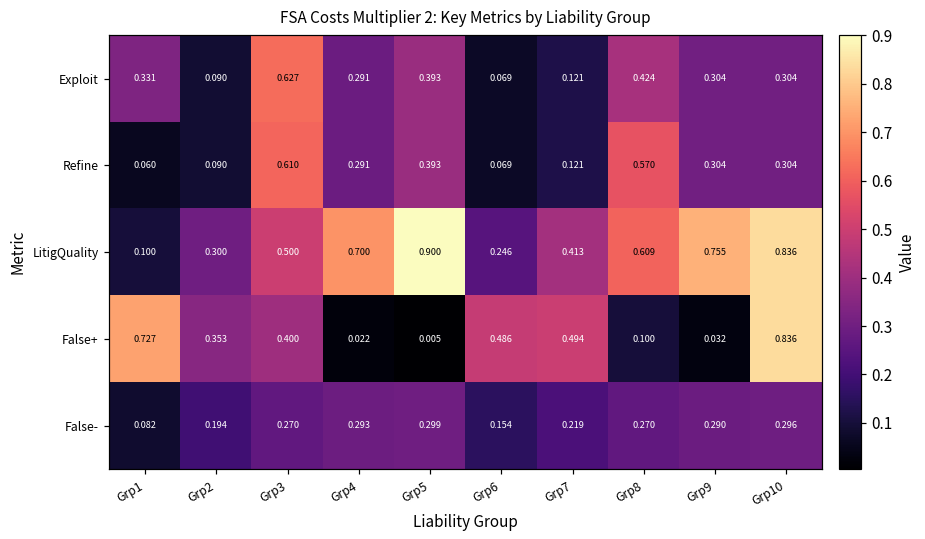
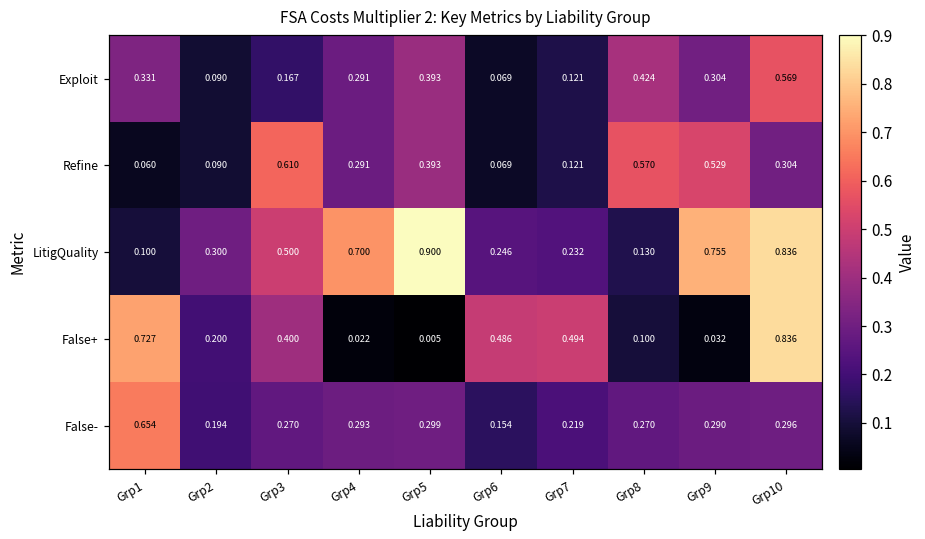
Exploit, Grp3: 0.627 -> 0.167
Exploit, Grp10: 0.304 -> 0.569
Refine, Grp9: 0.304 -> 0.529
LitigQuality, Grp7: 0.413 -> 0.232
LitigQuality, Grp8: 0.609 -> 0.130
False+, Grp2: 0.353 -> 0.200
False-, Grp1: 0.082 -> 0.654
